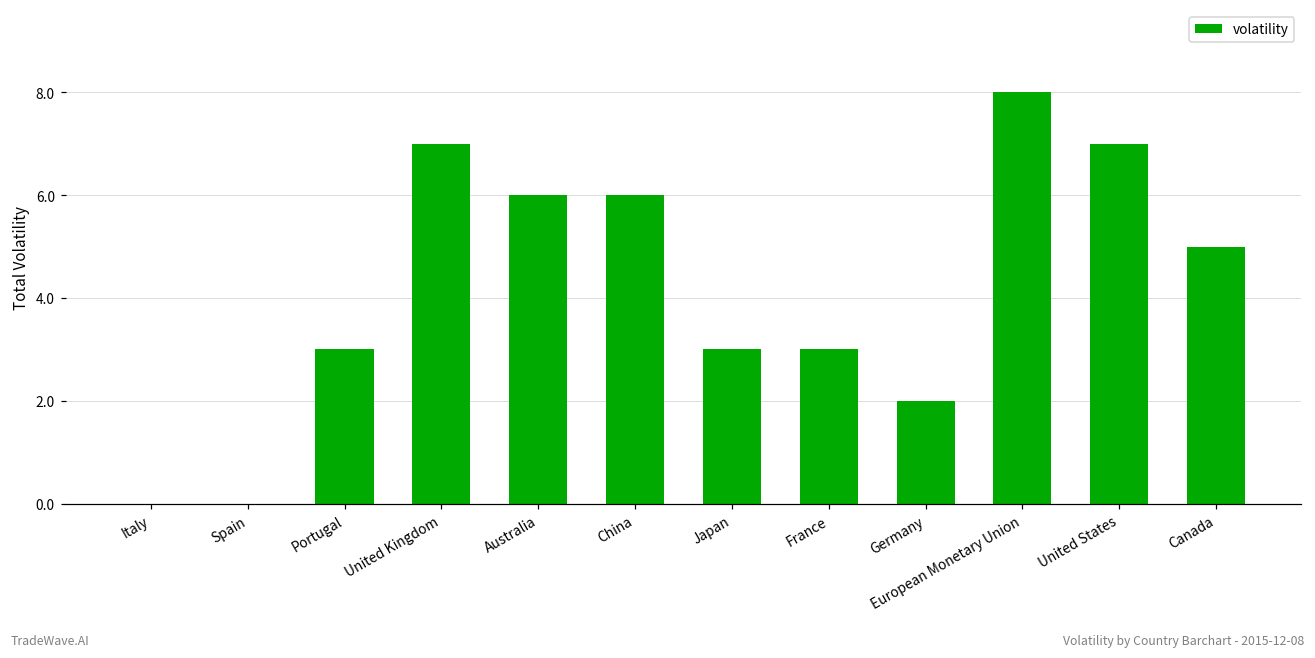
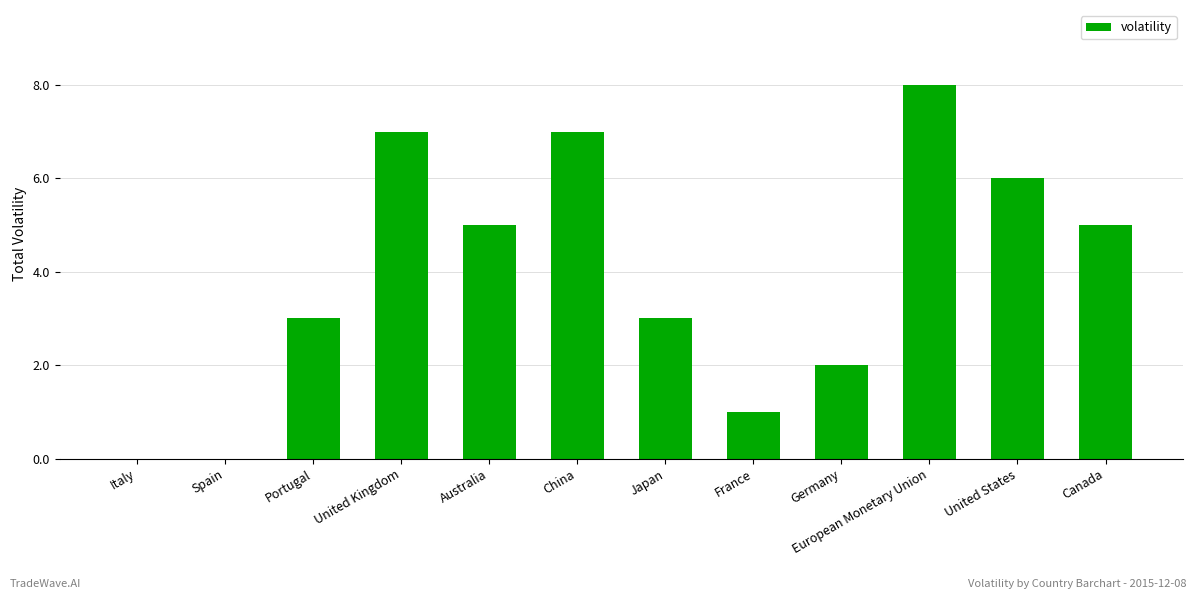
Australia: 6 -> 5
China: 6 -> 7
France: 3 -> 1
United States: 7 -> 6
